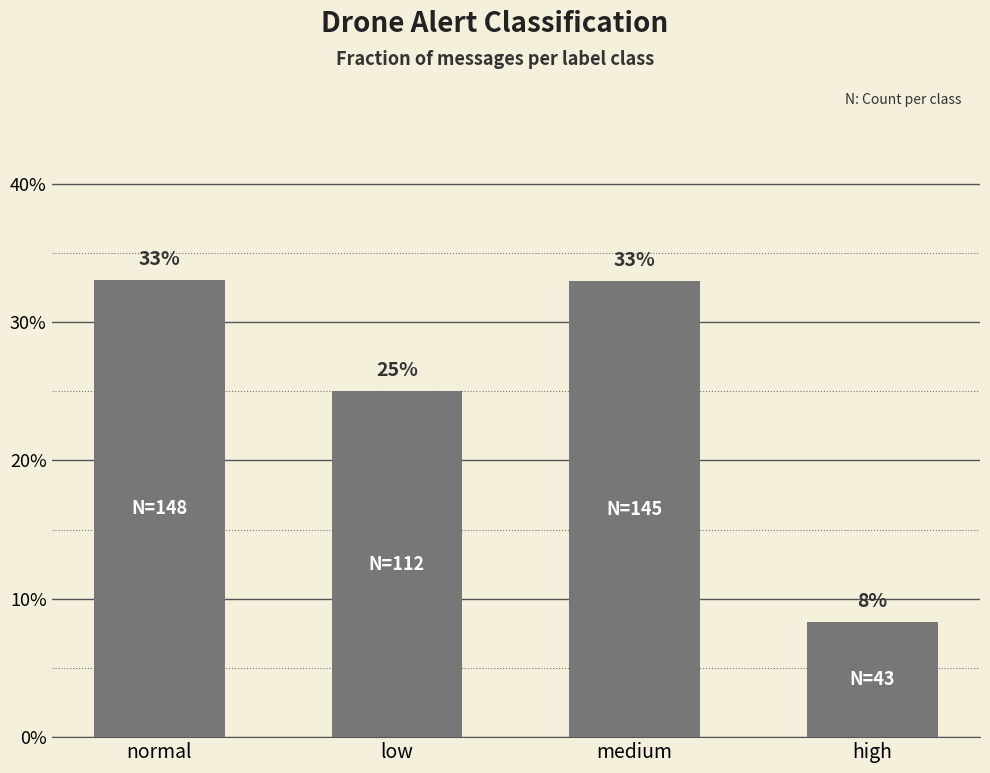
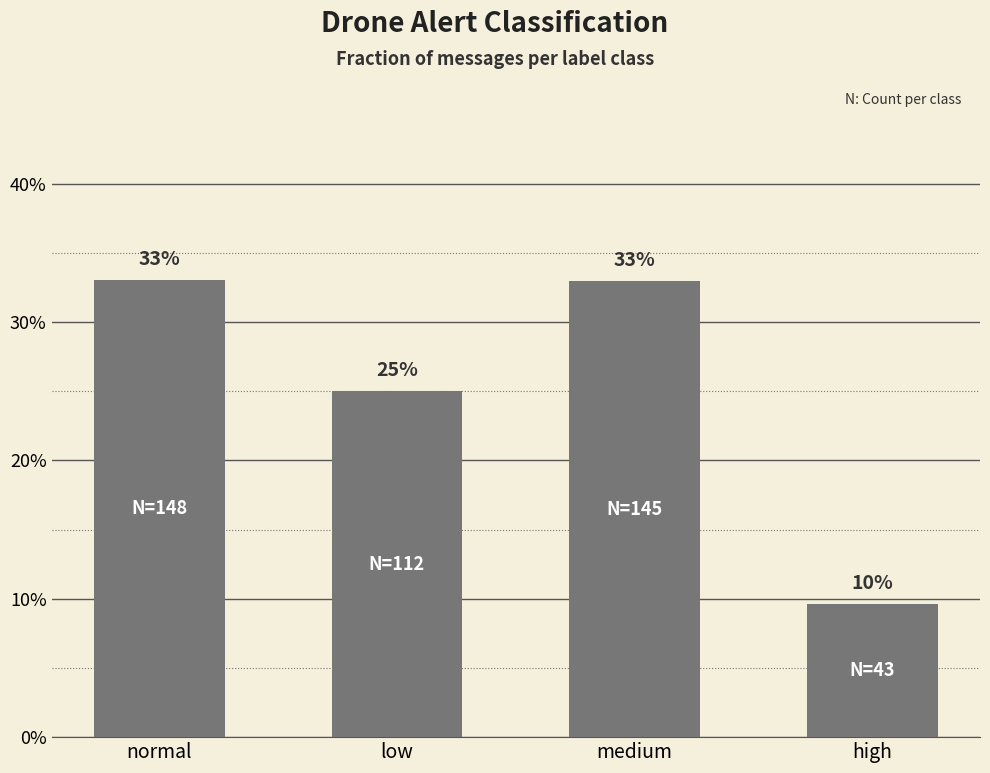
high: 8% -> 10%
